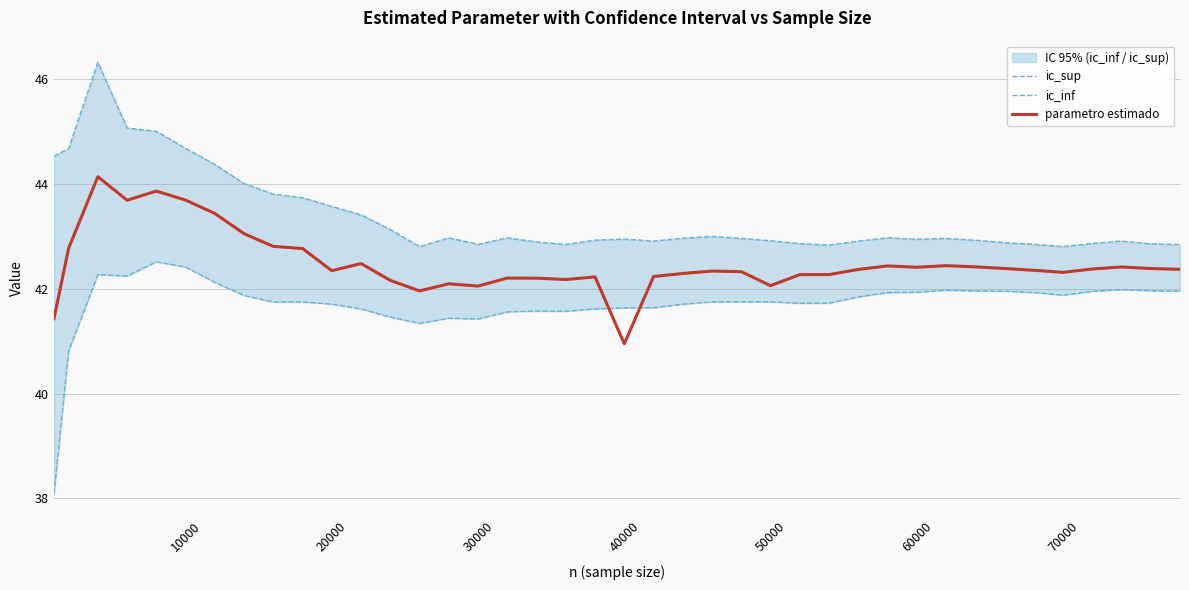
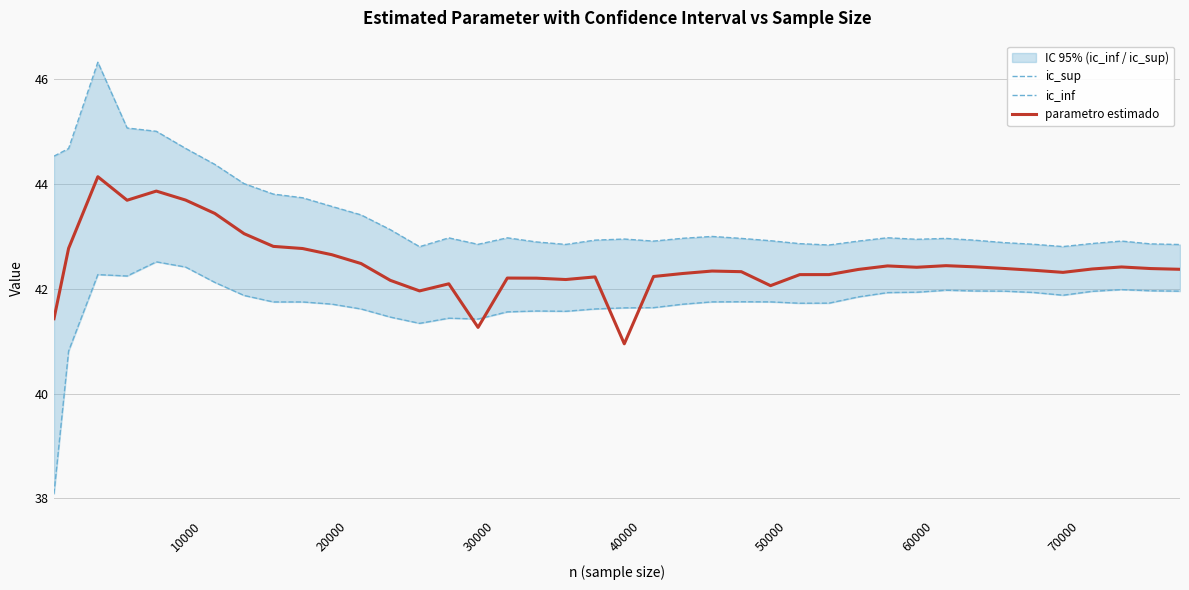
parametro estimado, 20000: 42.3 -> 42.7
parametro estimado, 30000: 42.1 -> 41.3
